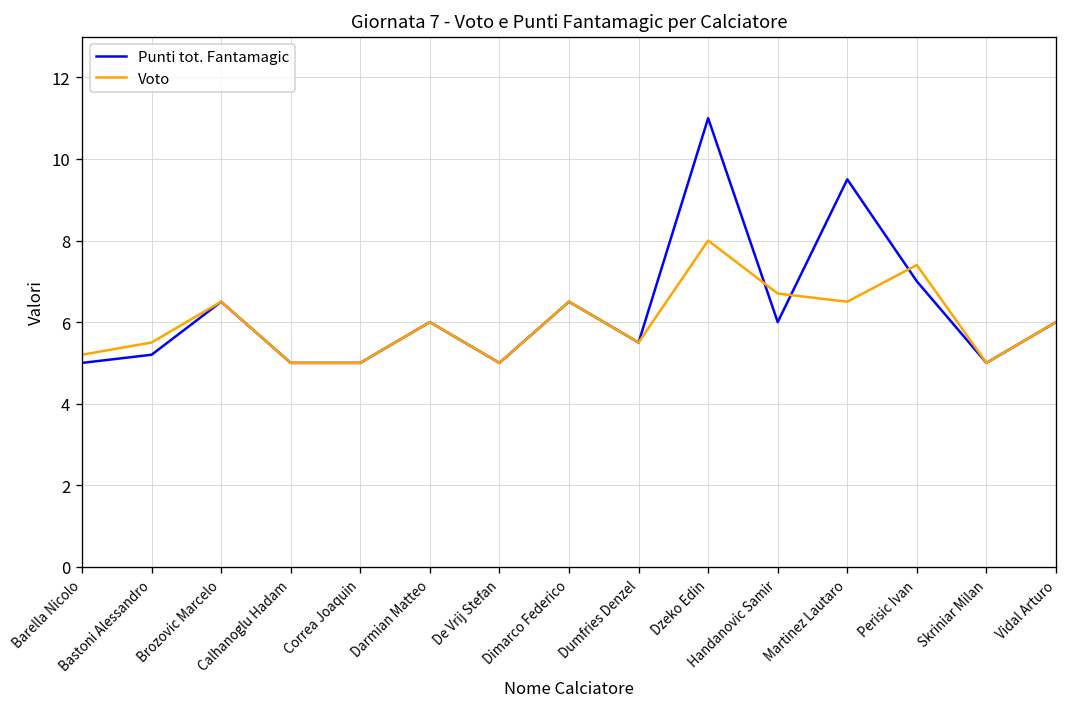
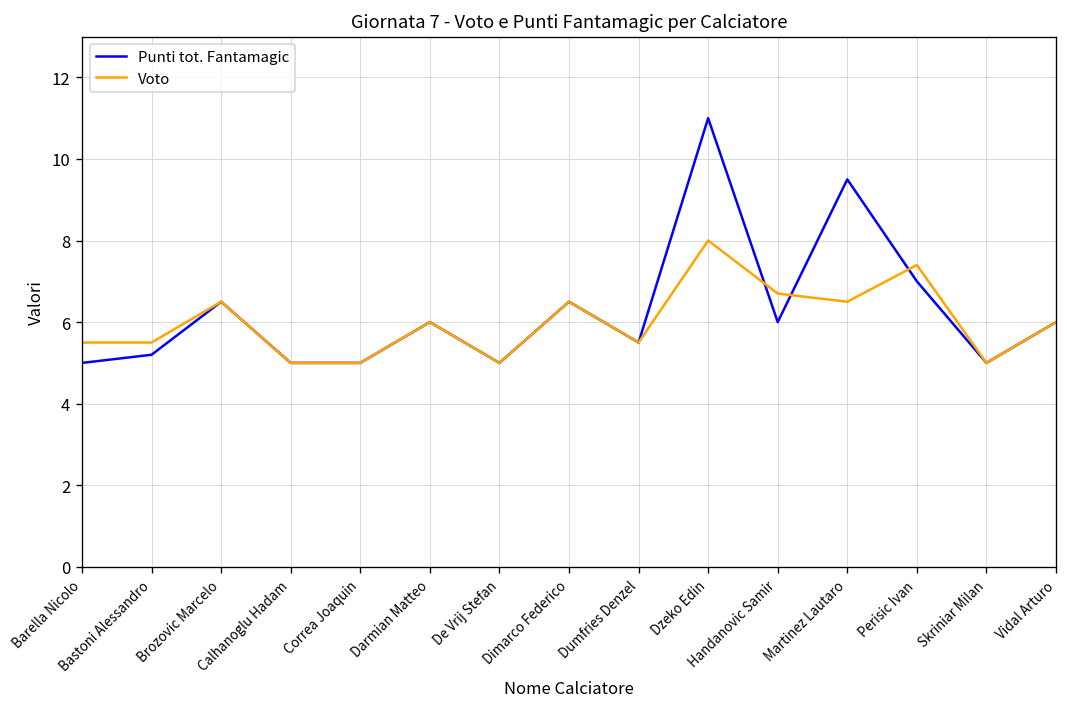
Voto, Barella Nicolo: 5.2 -> 5.5
